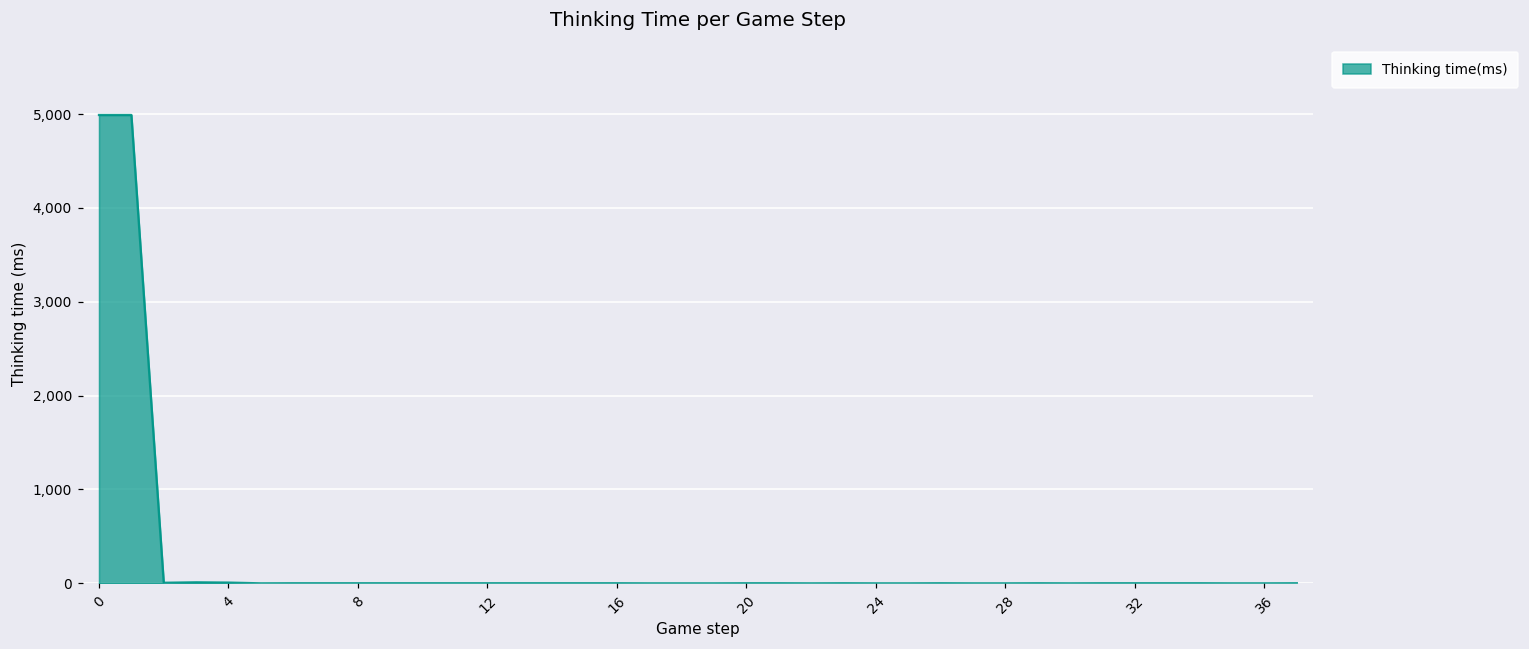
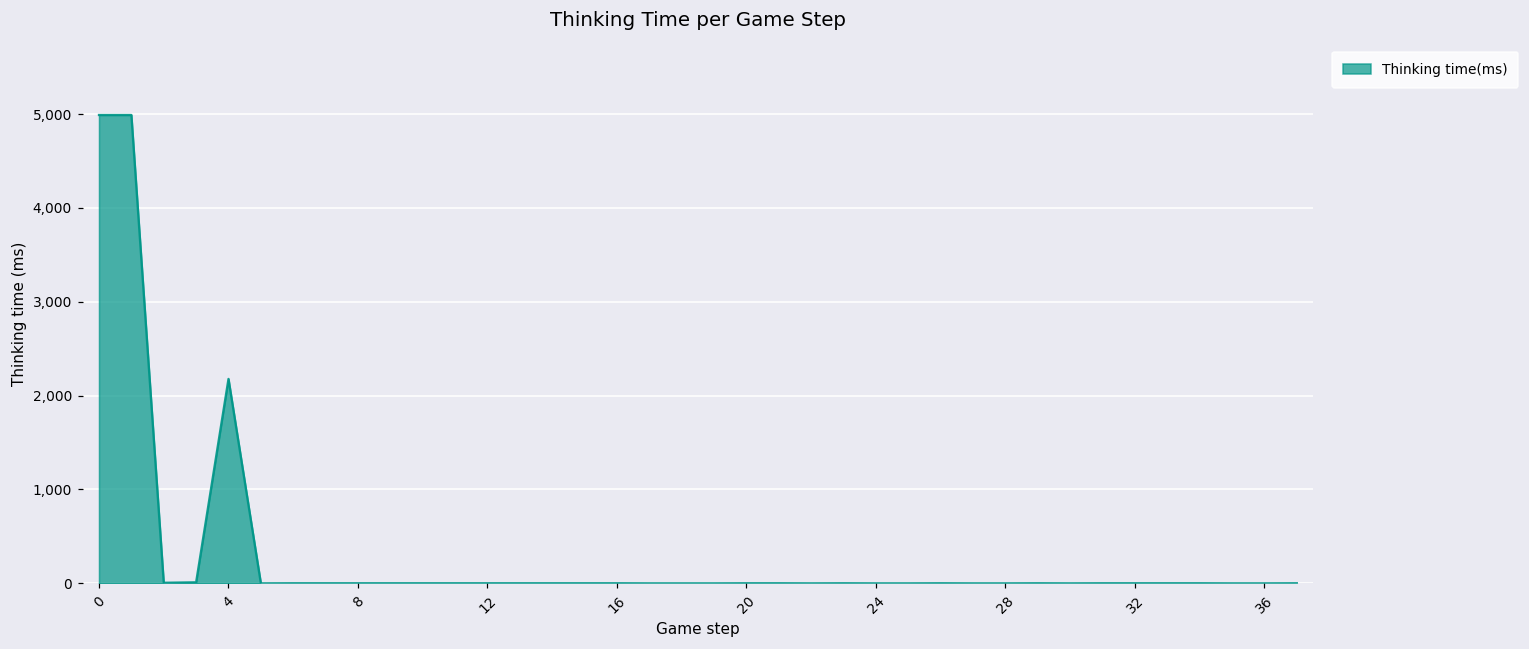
4: 0 -> 2,200
